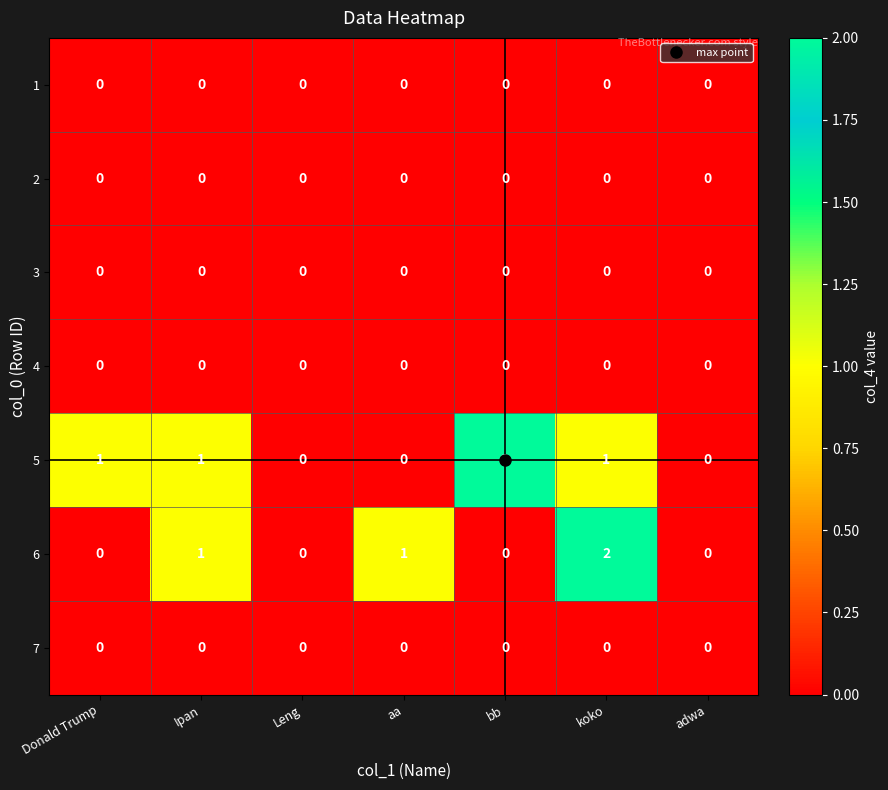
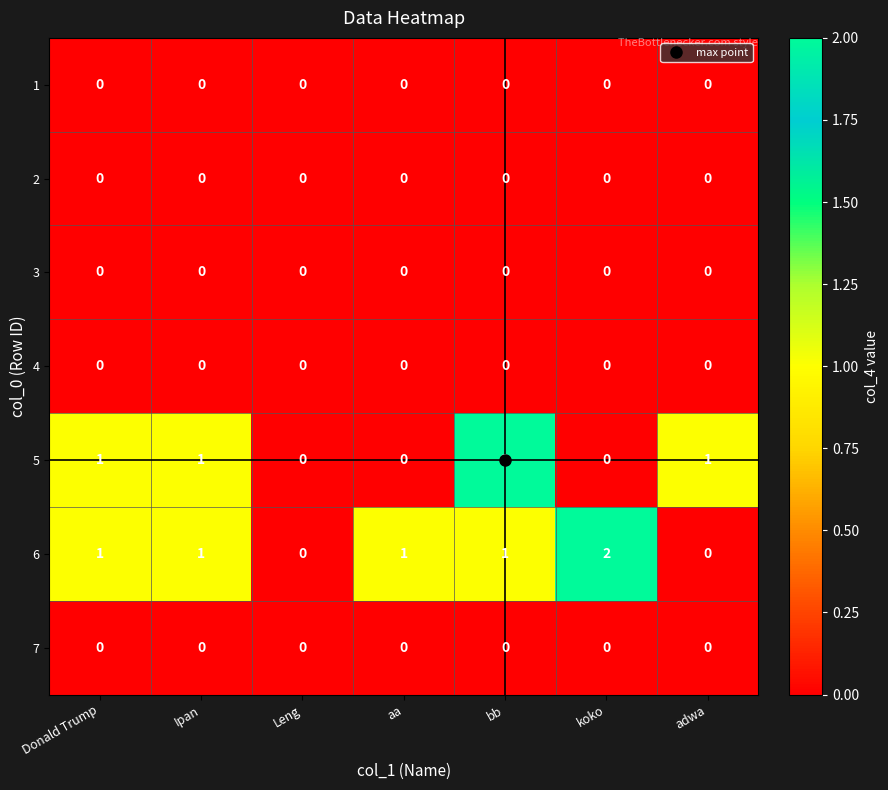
5, koko: 1 -> 0
5, adwa: 0 -> 1
6, Donald Trump: 0 -> 1
6, bb: 0 -> 1
